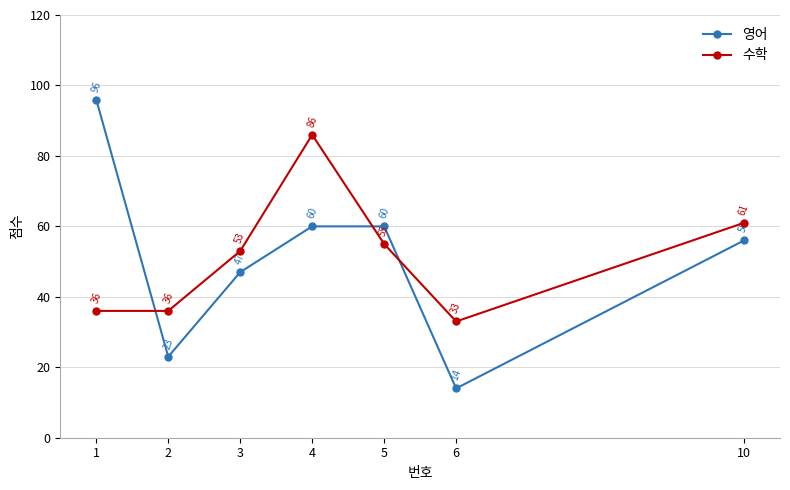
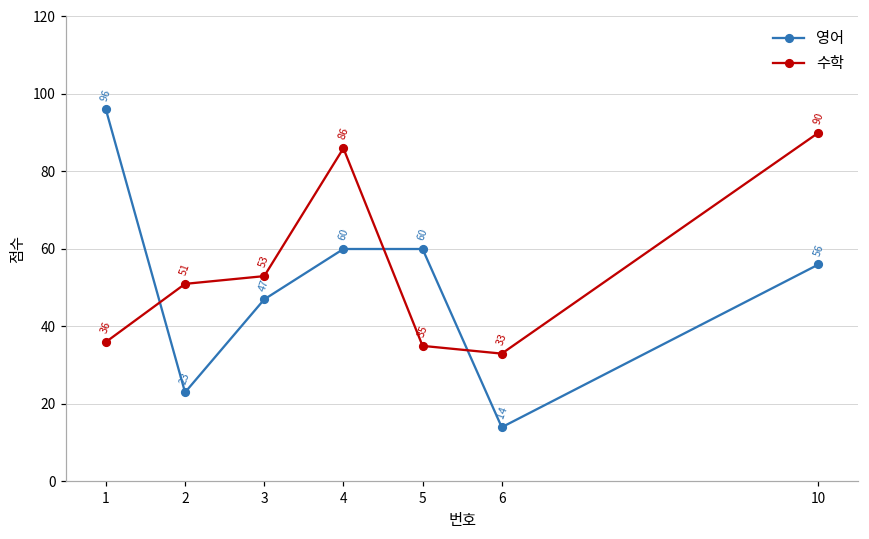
수학, 2: 36 -> 51
수학, 5: 55 -> 35
수학, 10: 61 -> 90
